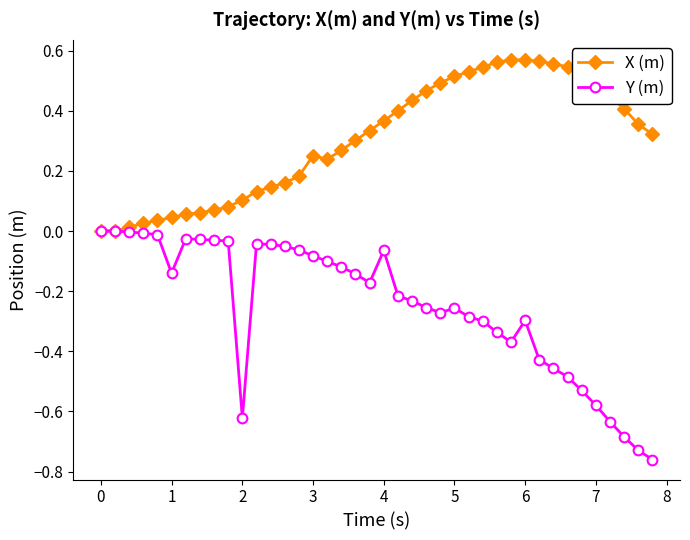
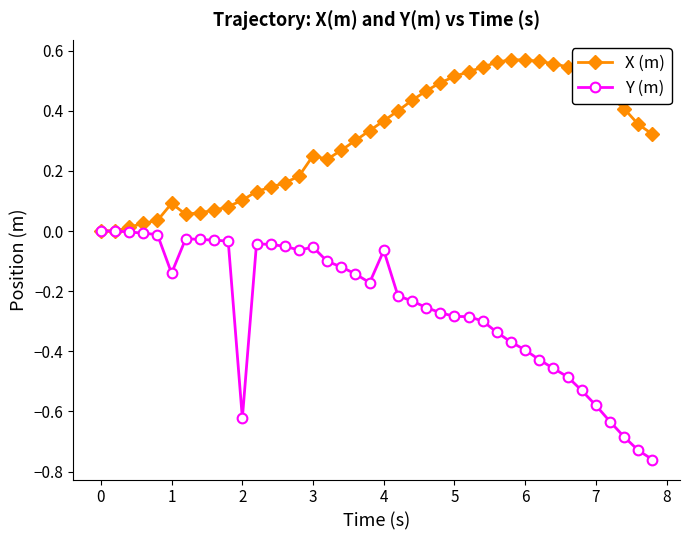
X (m), 1: 0.05 -> 0.09
Y (m), 3: -0.08 -> -0.05
Y (m), 5: -0.26 -> -0.28
Y (m), 6: -0.30 -> -0.40
